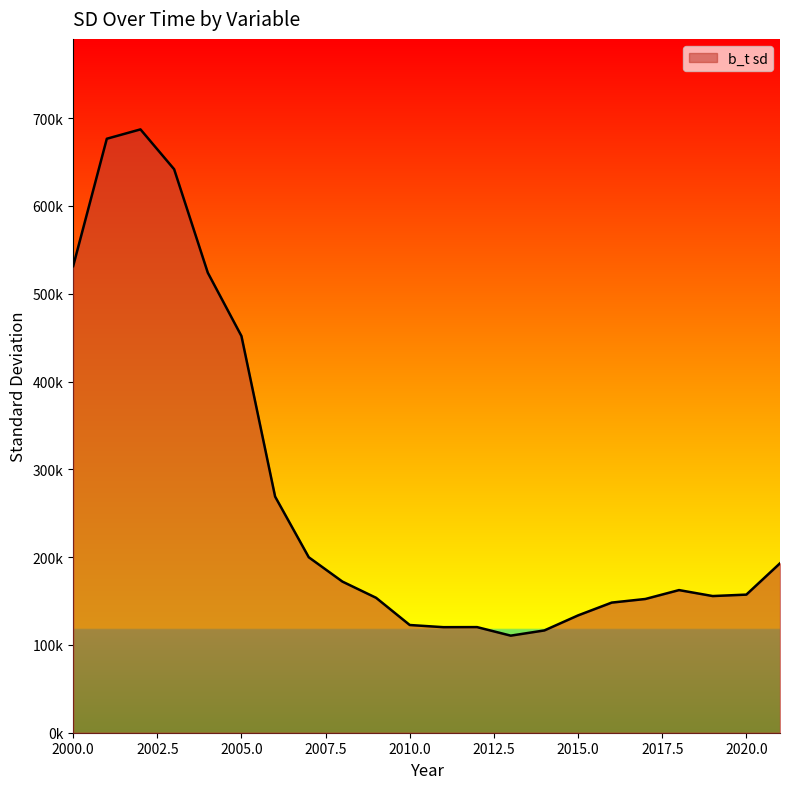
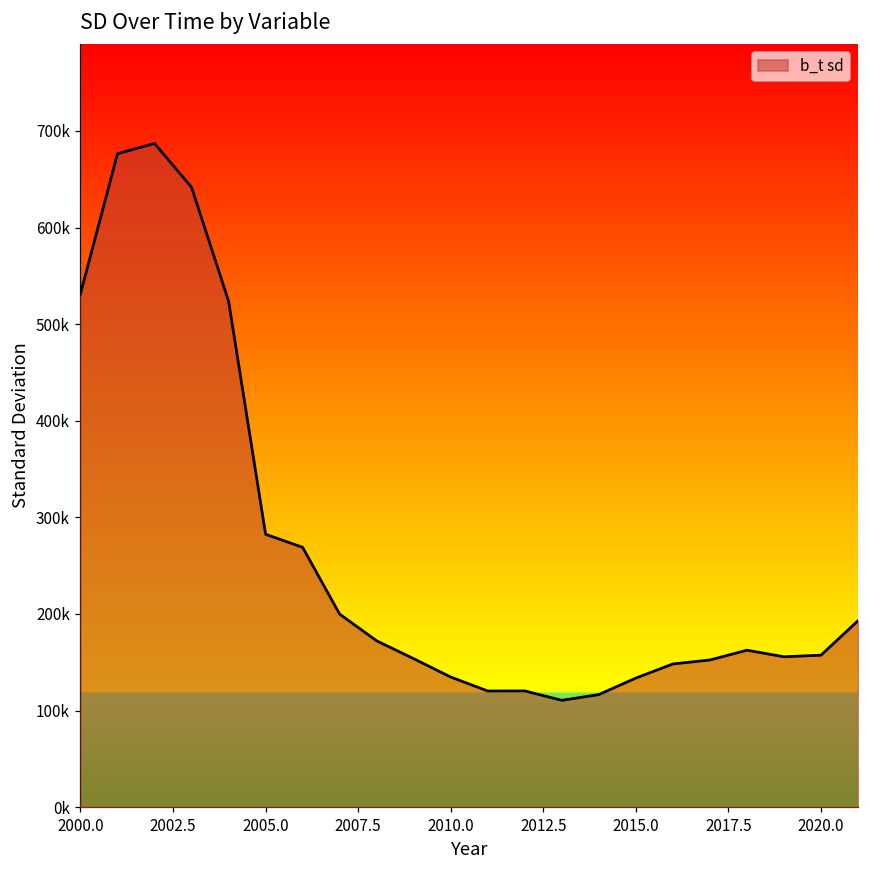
2005.0: 450000 -> 280000
2010.0: 120000 -> 130000
